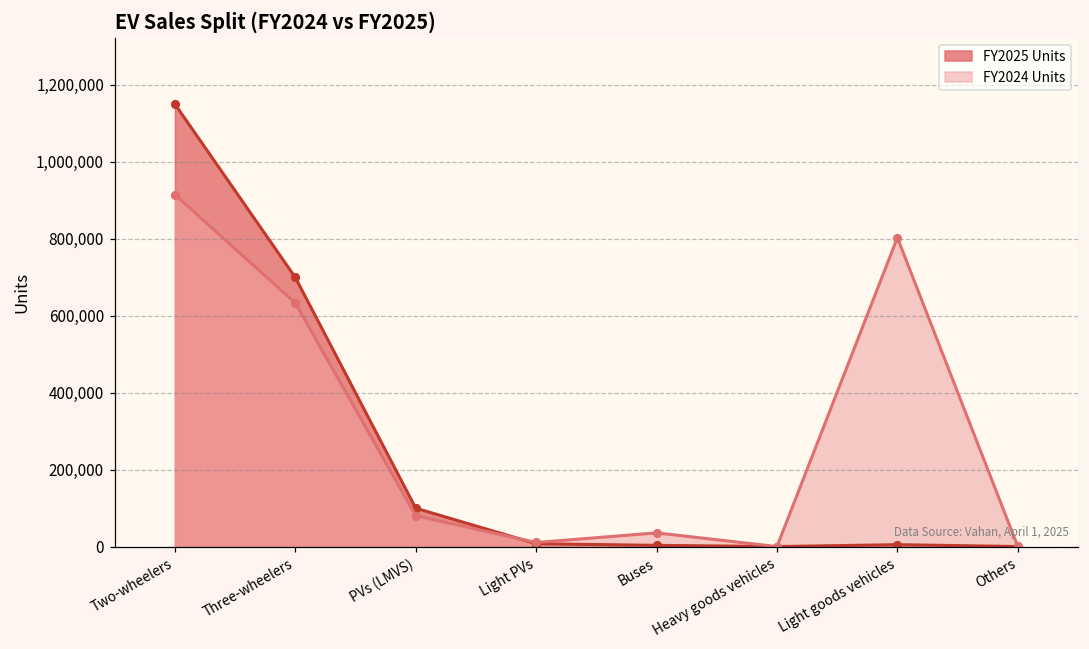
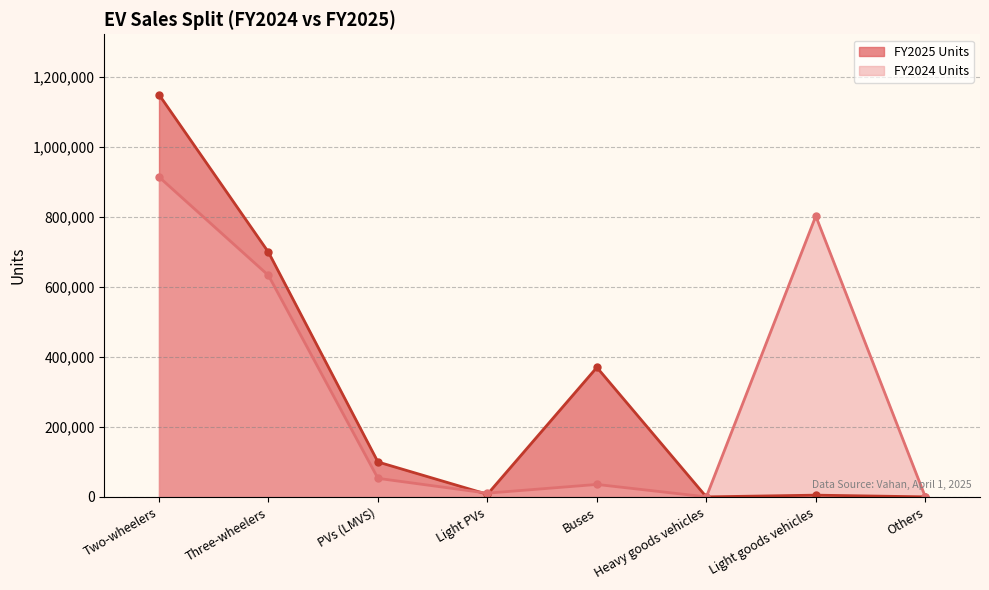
FY2024 Units, PVs (LMVS): 80,000 -> 50,000
FY2025 Units, Buses: 0 -> 370,000
